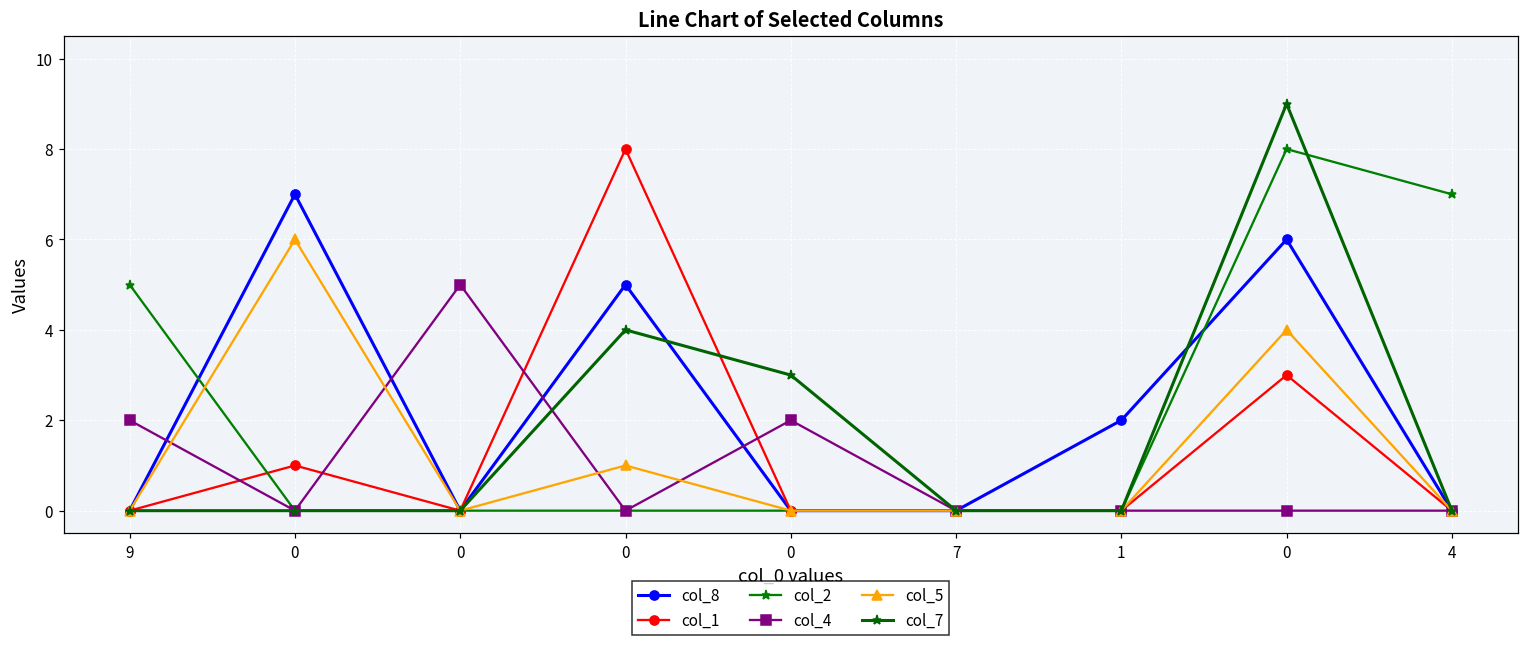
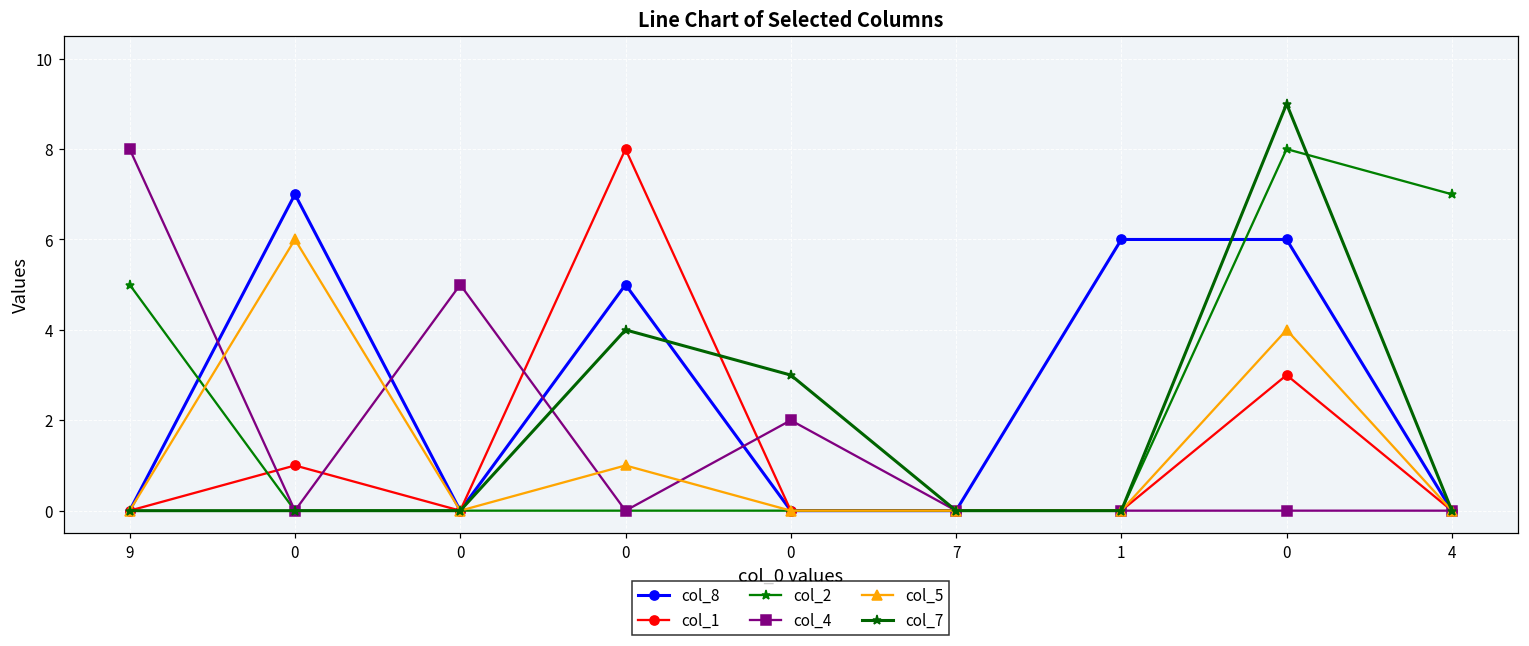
col_4, 9: 2 -> 8
col_8, 1: 2 -> 6
